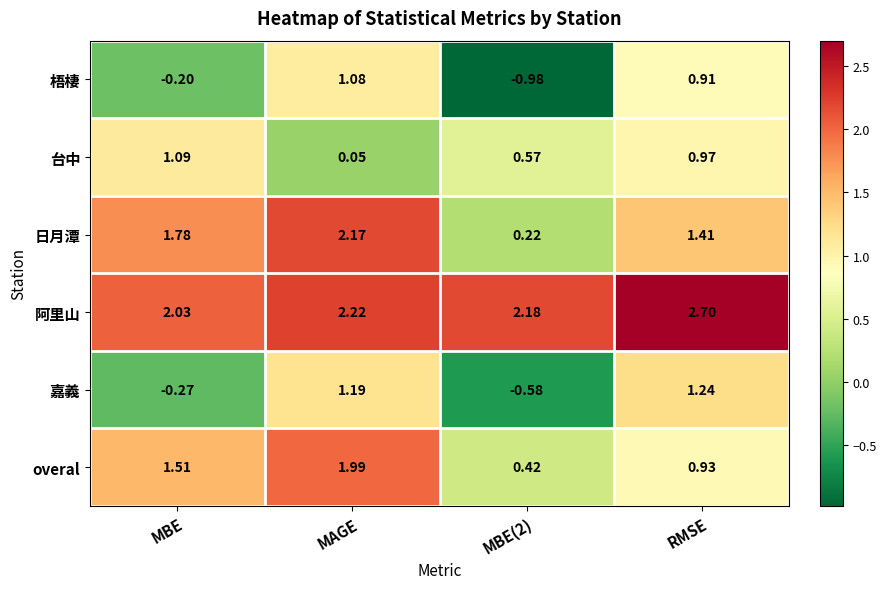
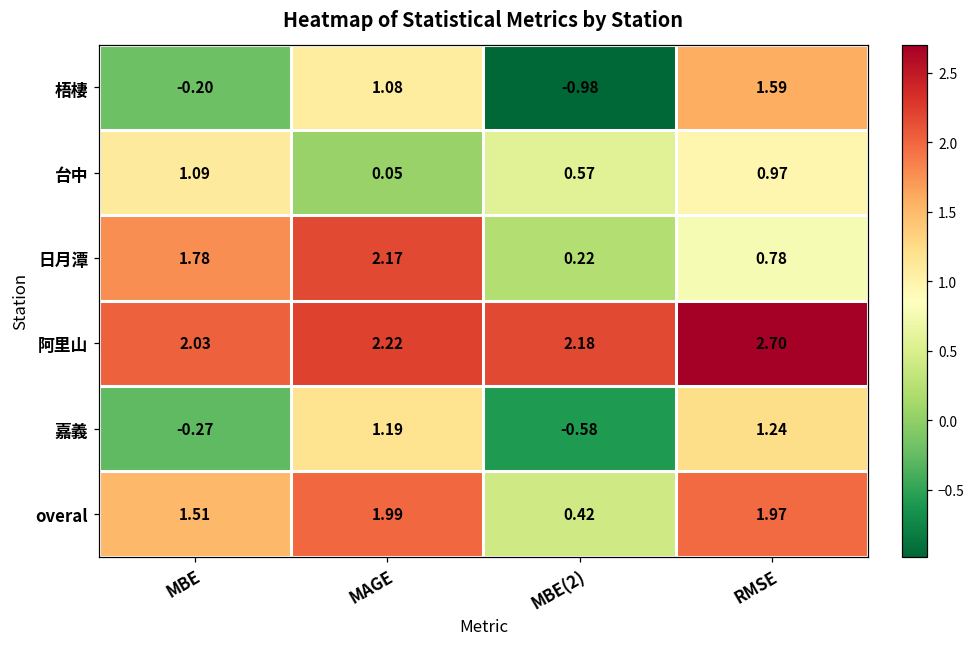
梧棲, RMSE: 0.91 -> 1.59
日月潭, RMSE: 1.41 -> 0.78
overal, RMSE: 0.93 -> 1.97
